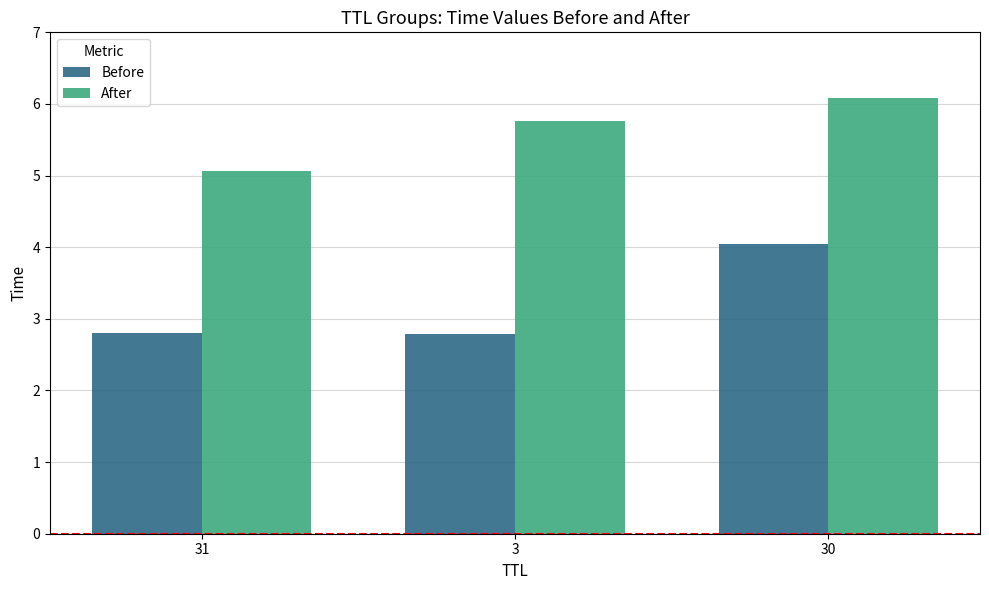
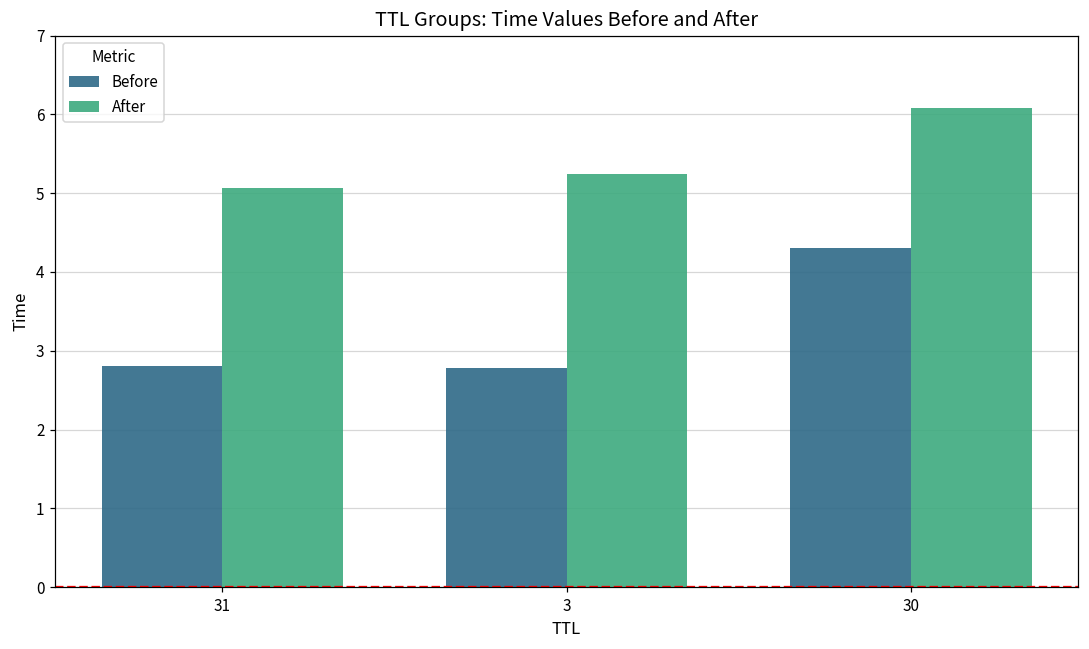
After, 3: 5.8 -> 5.2
Before, 30: 4.0 -> 4.3
